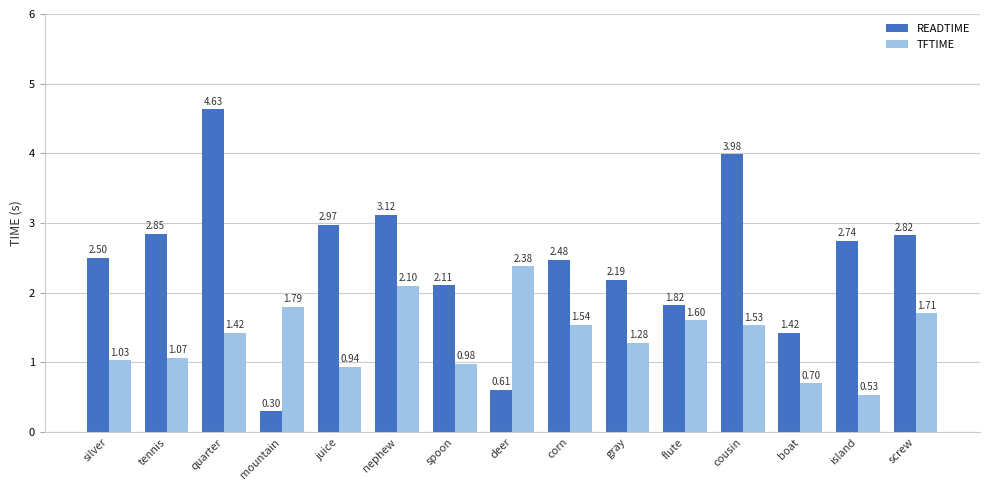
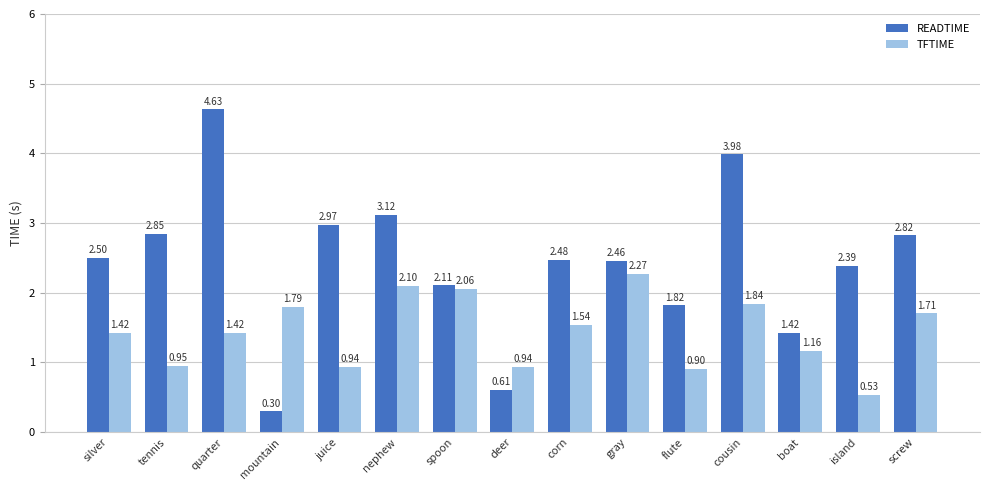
TFTIME, silver: 1.03 -> 1.42
TFTIME, tennis: 1.07 -> 0.95
TFTIME, spoon: 0.98 -> 2.06
TFTIME, deer: 2.38 -> 0.94
READTIME, gray: 2.19 -> 2.46
TFTIME, gray: 1.28 -> 2.27
TFTIME, flute: 1.60 -> 0.90
TFTIME, cousin: 1.53 -> 1.84
TFTIME, boat: 0.70 -> 1.16
READTIME, island: 2.74 -> 2.39
